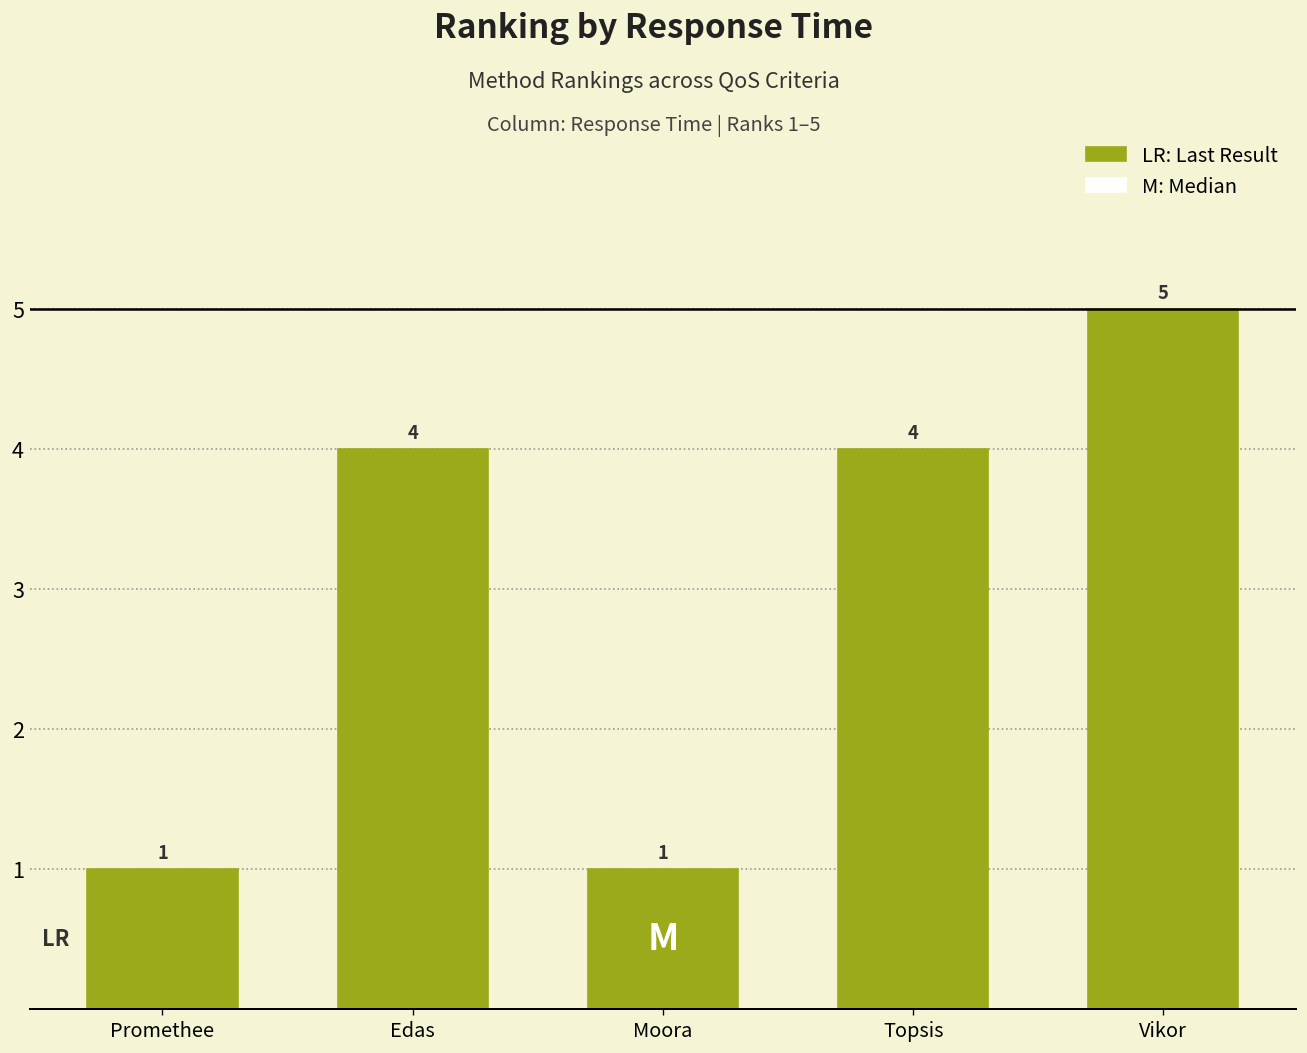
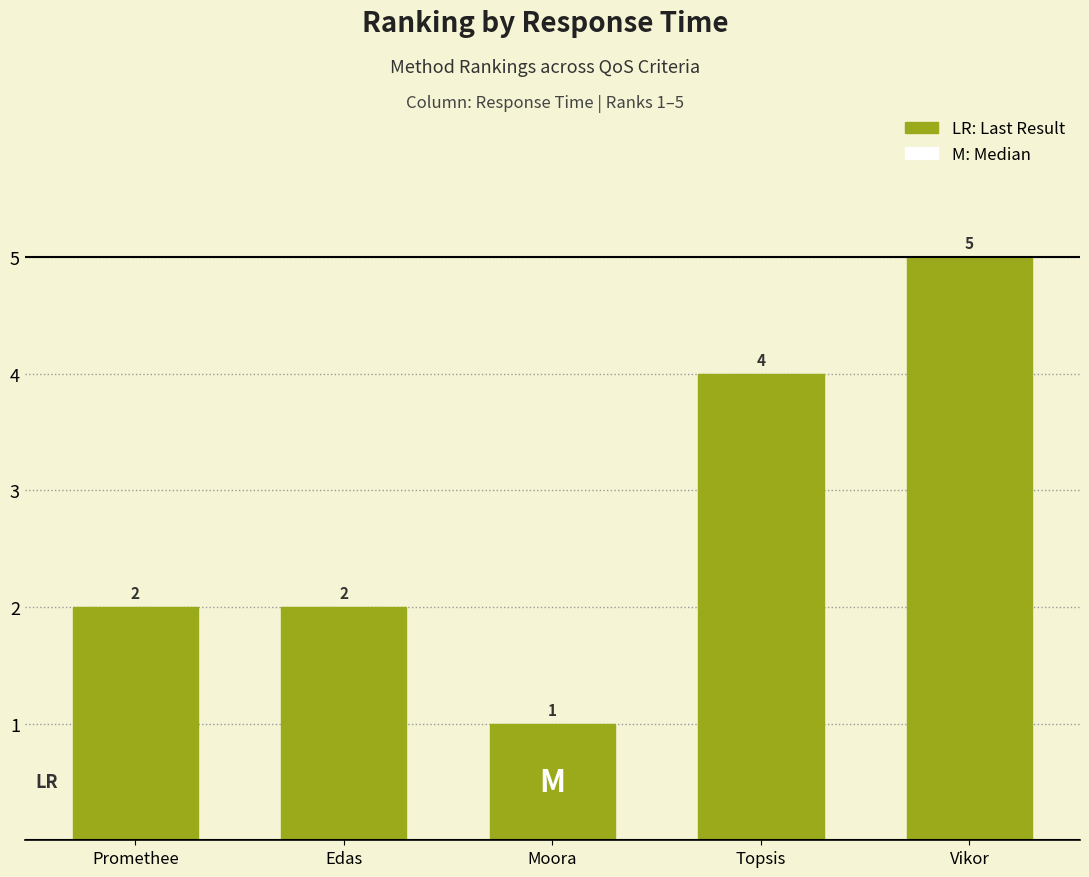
Promethee: 1 -> 2
Edas: 4 -> 2
